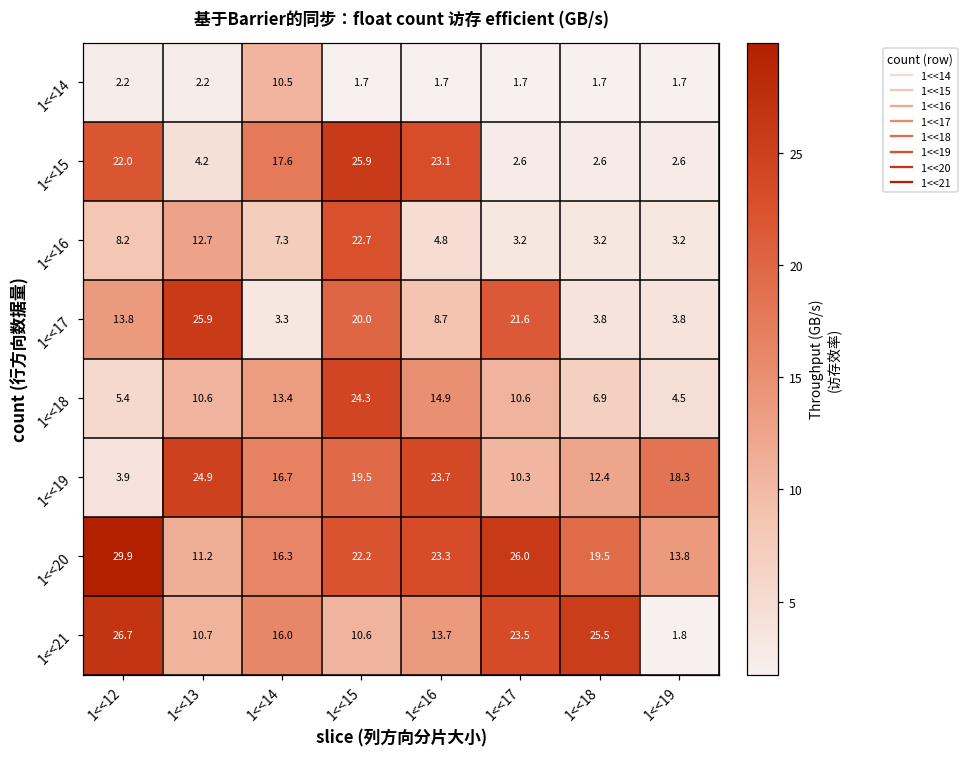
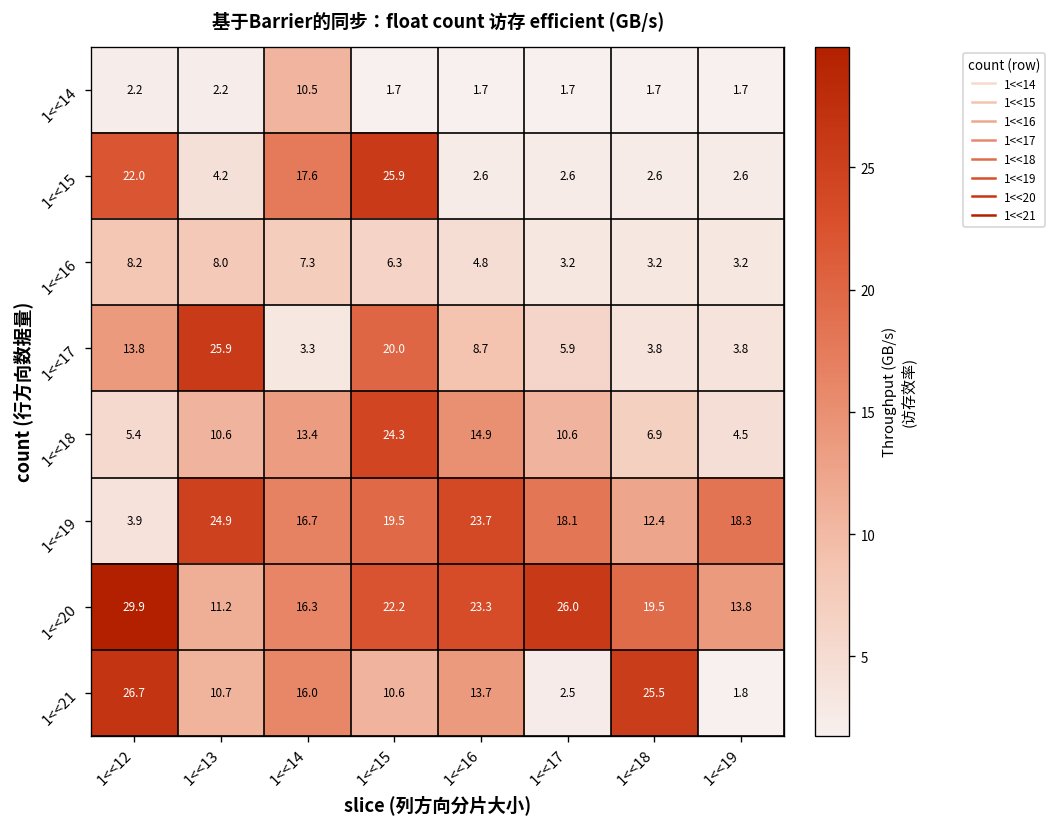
1<<15, 1<<16: 23.1 -> 2.6
1<<16, 1<<13: 12.7 -> 8.0
1<<16, 1<<15: 22.7 -> 6.3
1<<17, 1<<17: 21.6 -> 5.9
1<<19, 1<<17: 10.3 -> 18.1
1<<21, 1<<17: 23.5 -> 2.5
